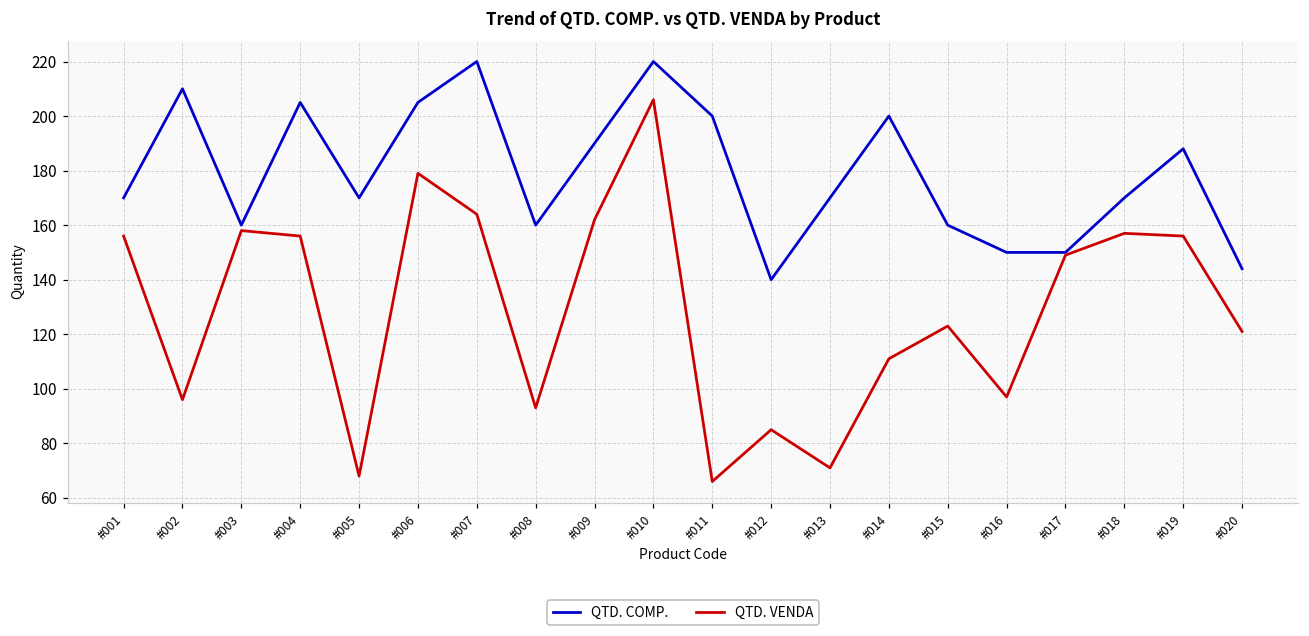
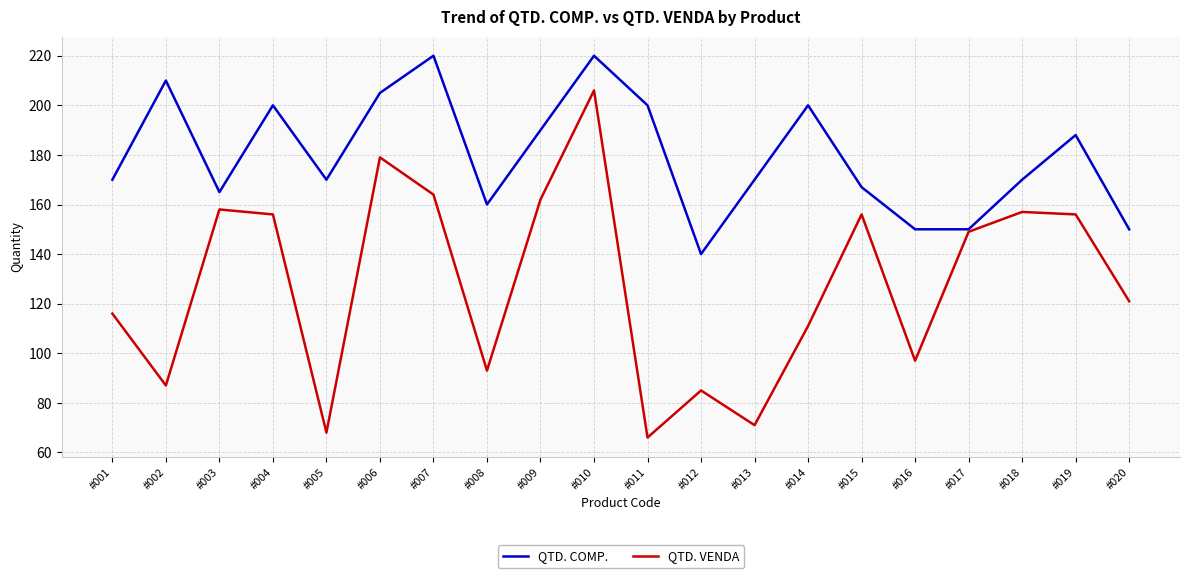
QTD. VENDA, #001: 156 -> 116
QTD. VENDA, #002: 96 -> 87
QTD. COMP., #003: 160 -> 165
QTD. COMP., #004: 205 -> 200
QTD. COMP., #015: 160 -> 167
QTD. VENDA, #015: 123 -> 156
QTD. COMP., #020: 144 -> 150
